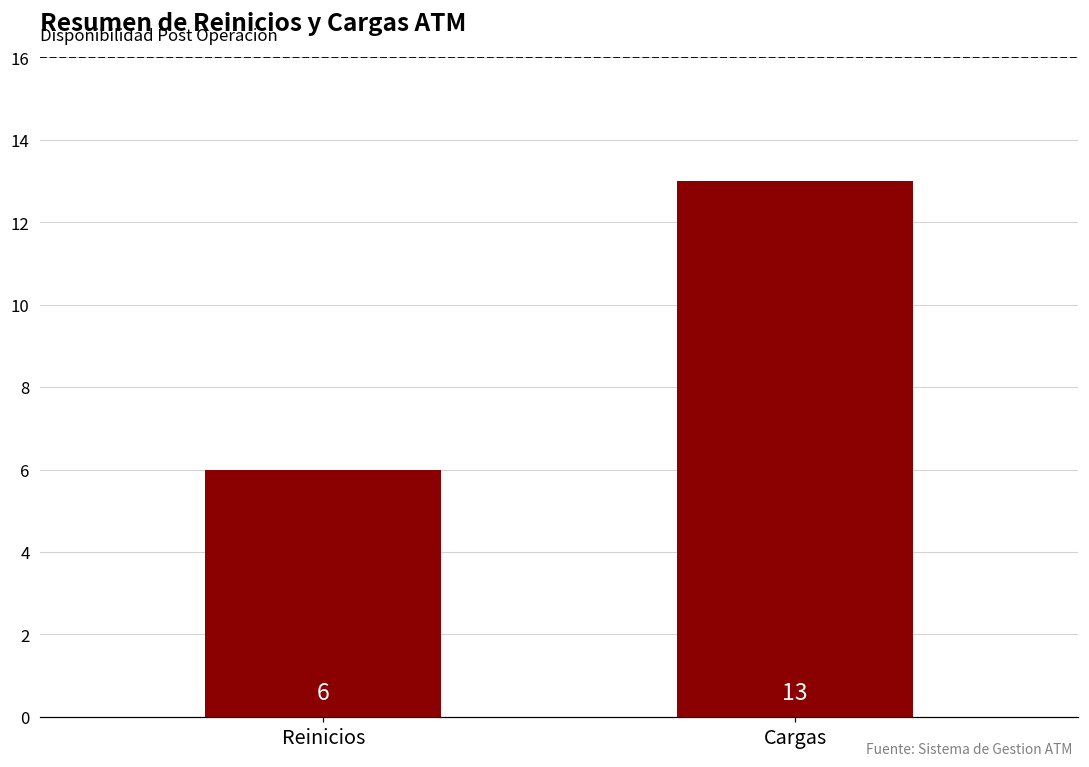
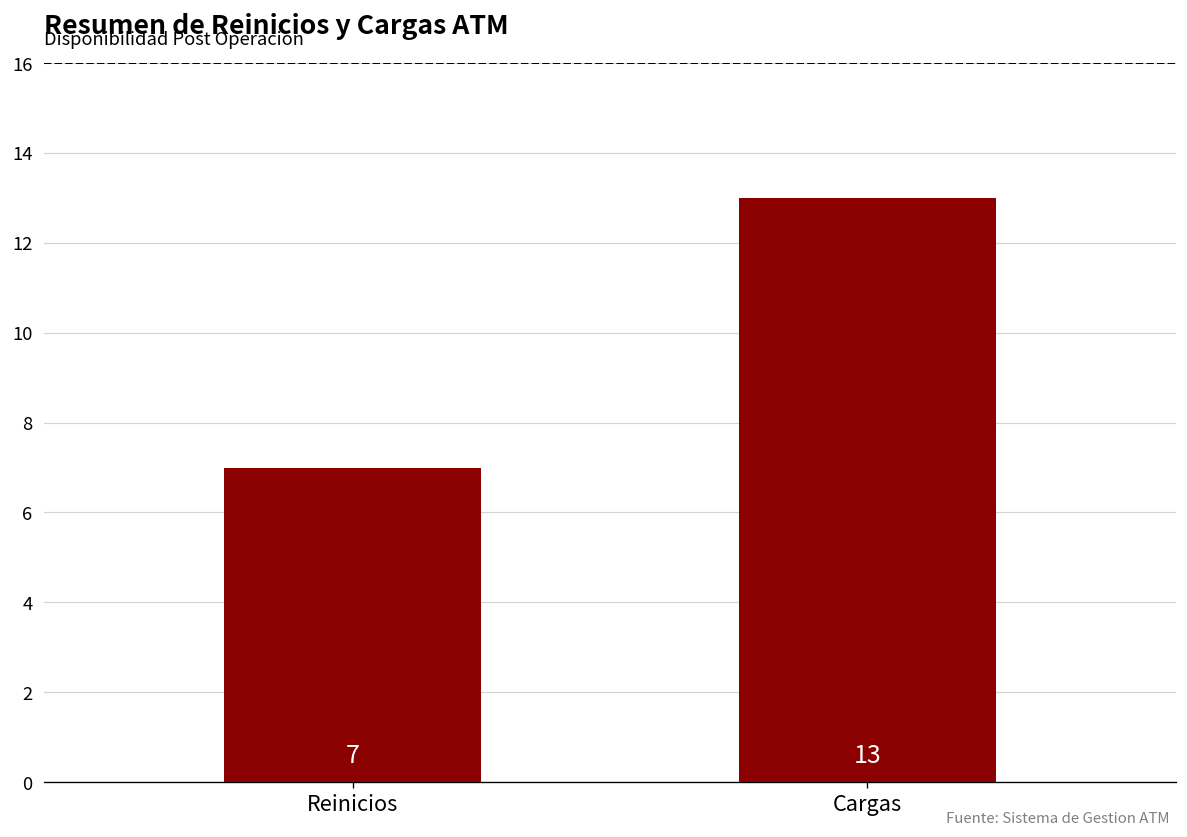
Reinicios: 6 -> 7
